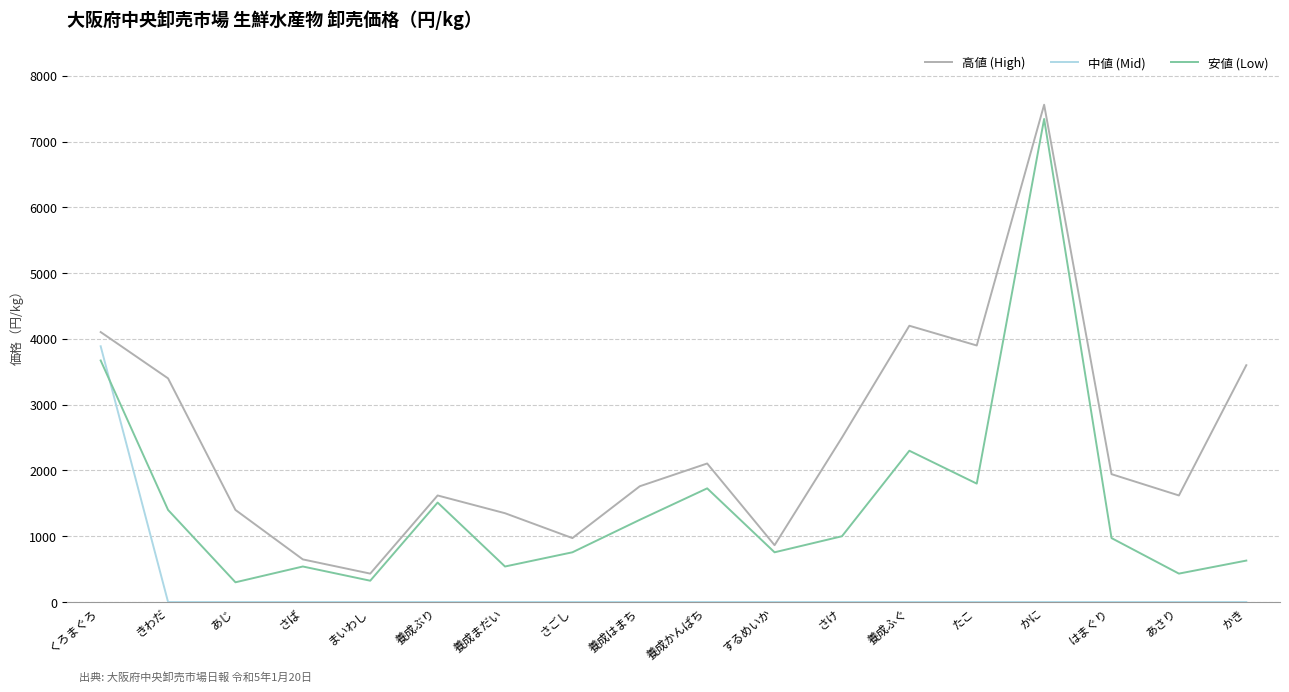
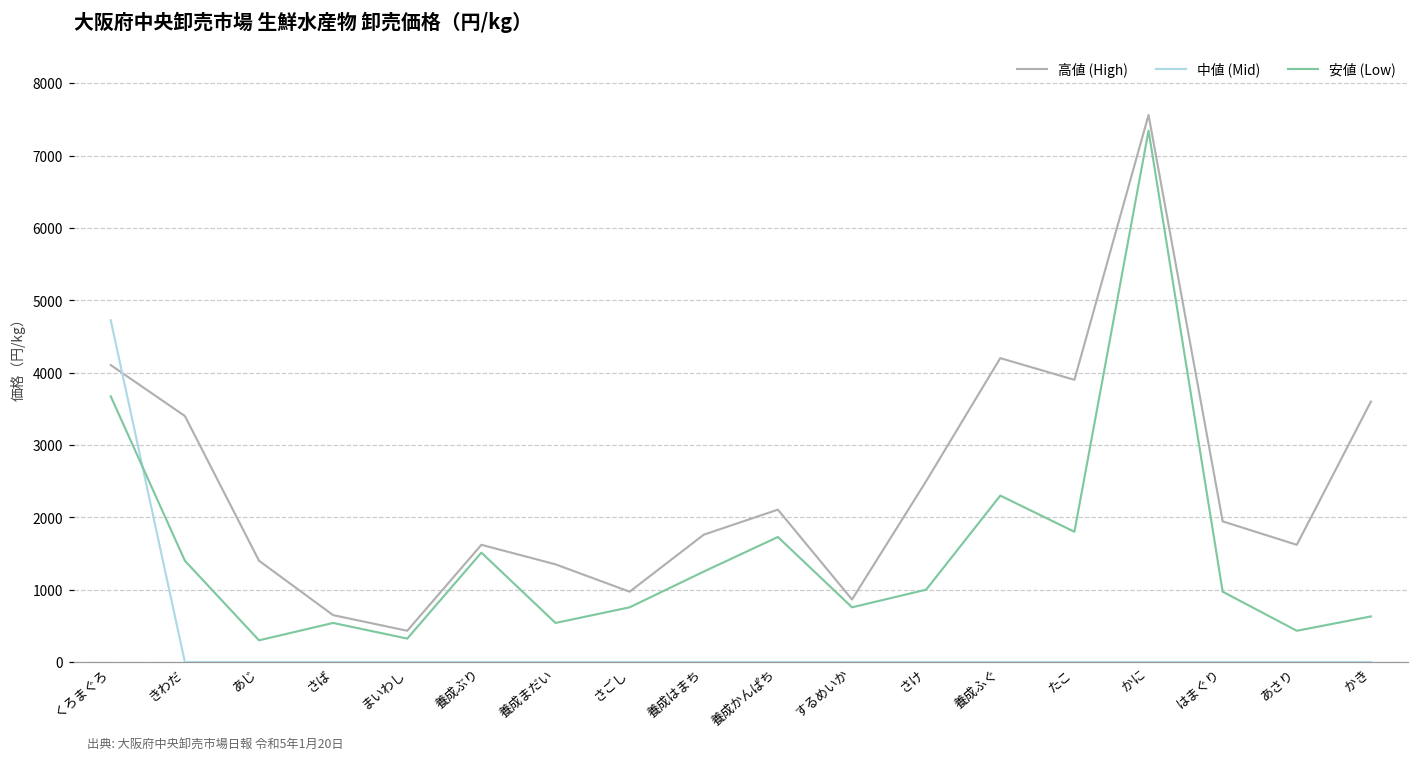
中値 (Mid), くろまぐろ: 3900 -> 4700
